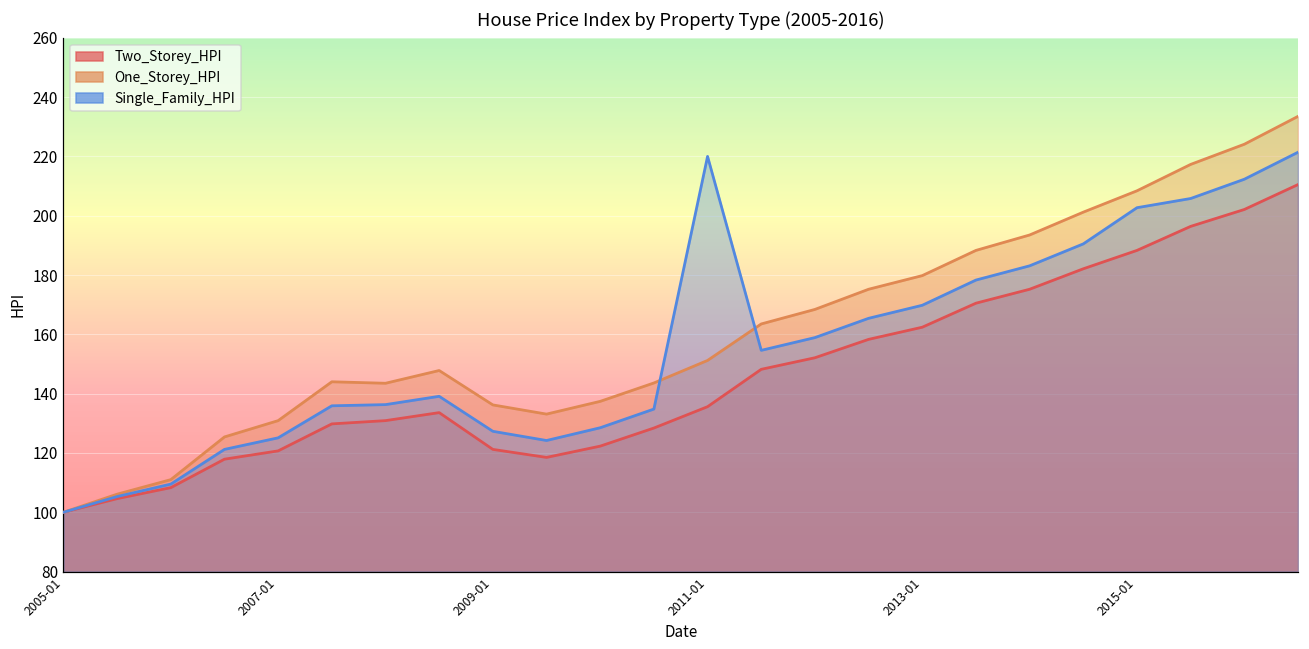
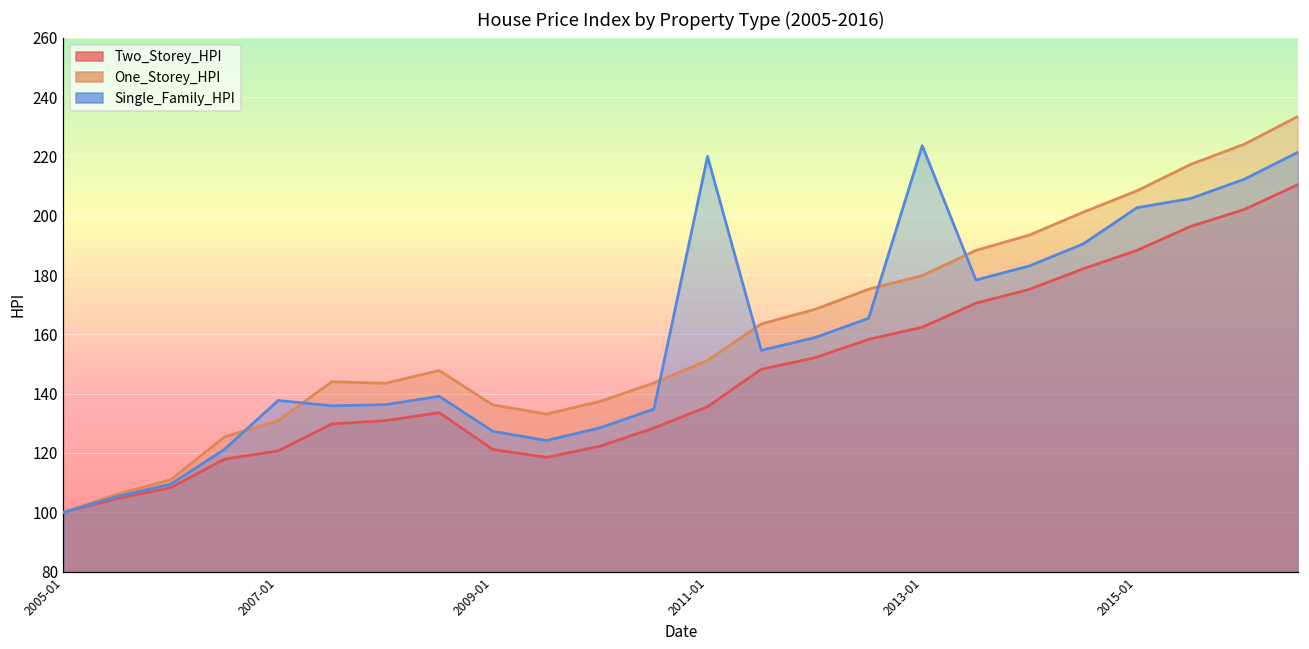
Single_Family_HPI, 2007-01: 125 -> 138
Single_Family_HPI, 2013-01: 170 -> 224
